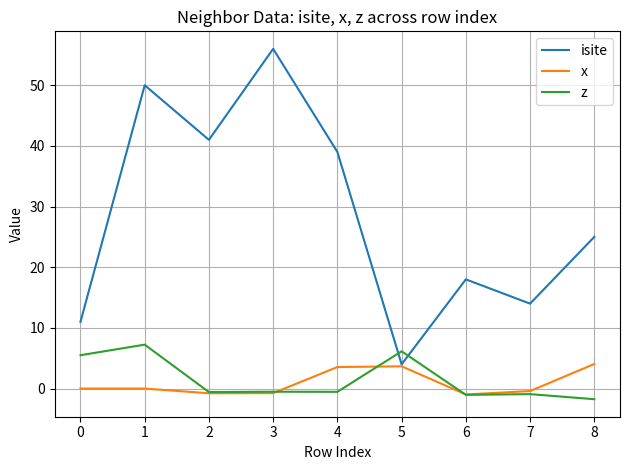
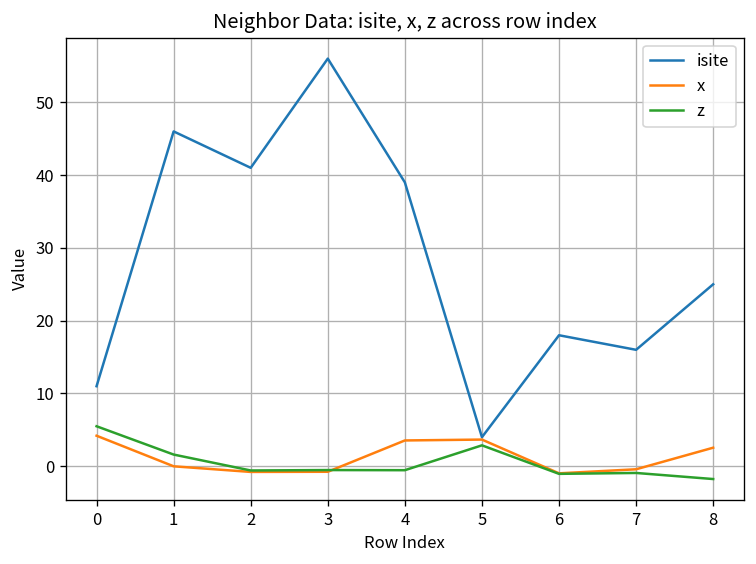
x, 0: 0 -> 4
isite, 1: 50 -> 46
z, 1: 7 -> 2
z, 5: 6 -> 3
isite, 7: 14 -> 16
x, 8: 4 -> 3
